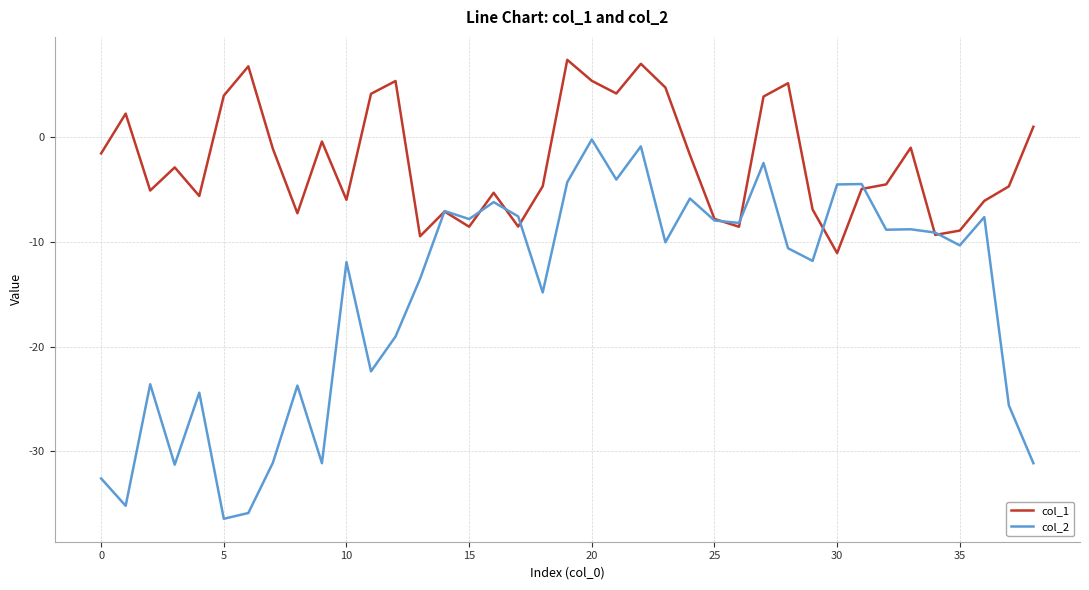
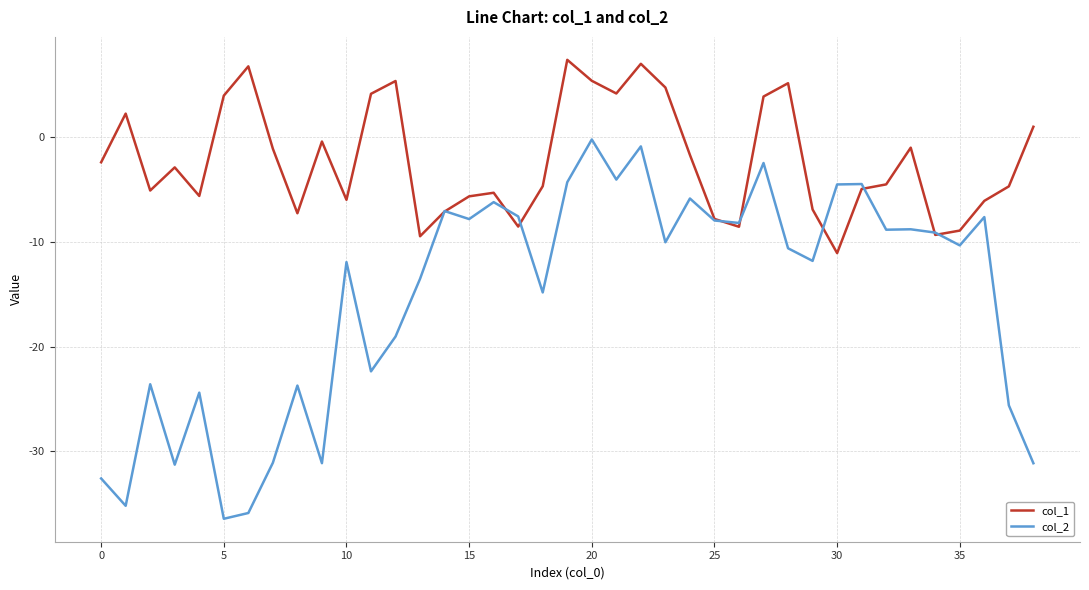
col_1, 0: -1.6 -> -2.4
col_1, 15: -8.6 -> -5.7
